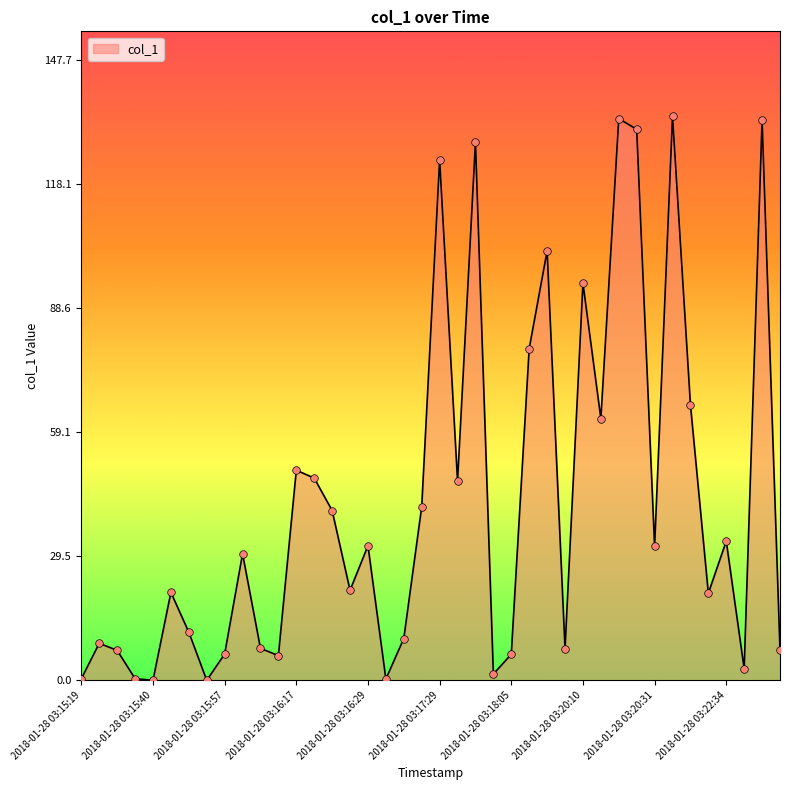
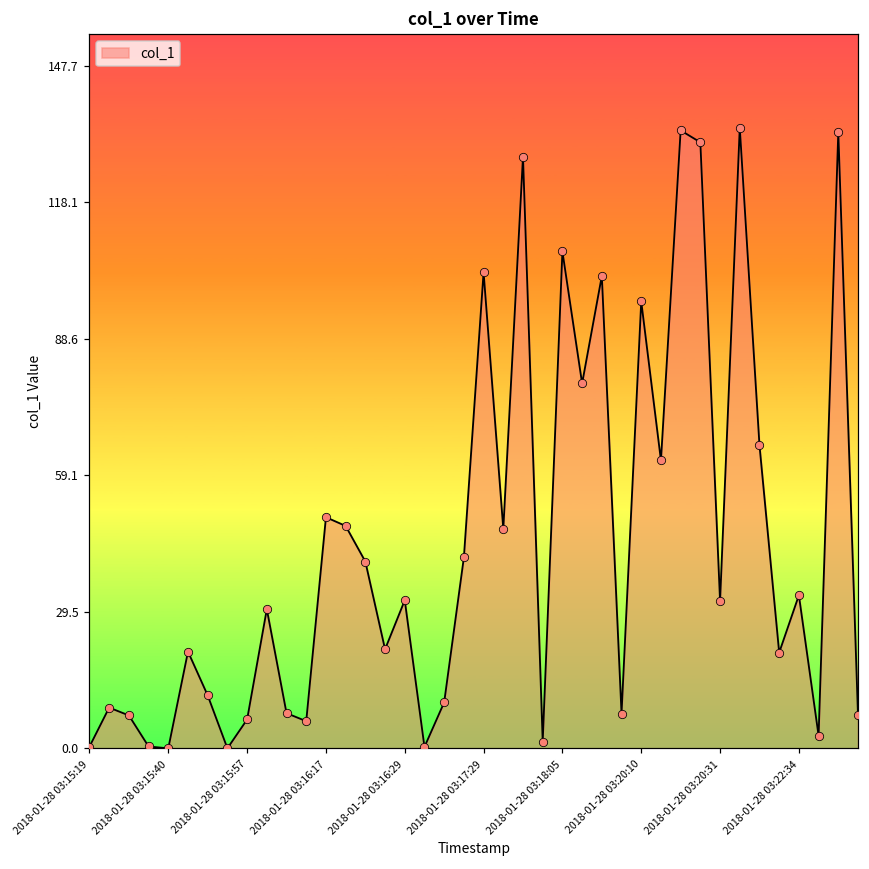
2018-01-28 03:17:29: 124 -> 103
2018-01-28 03:18:05: 6 -> 107
2018-01-28 03:20:10: 94 -> 97
